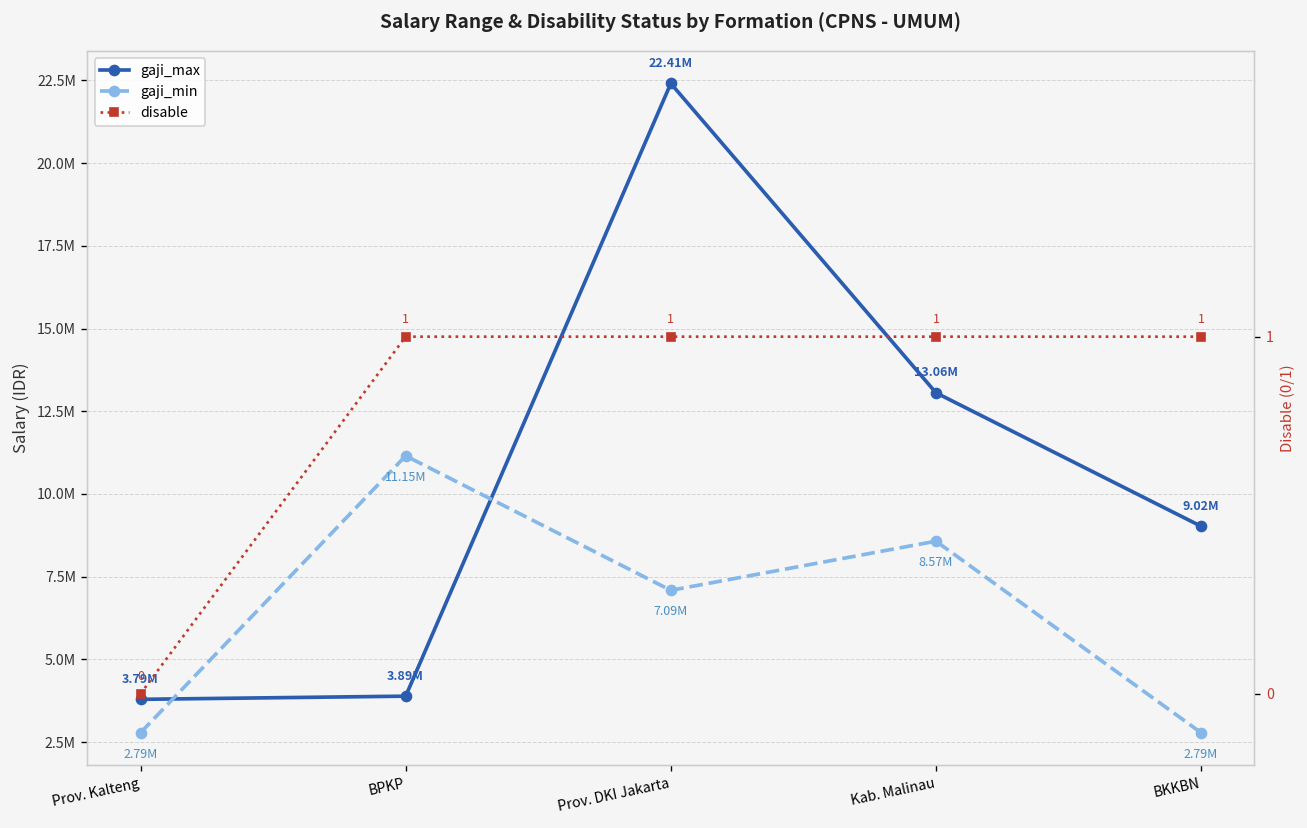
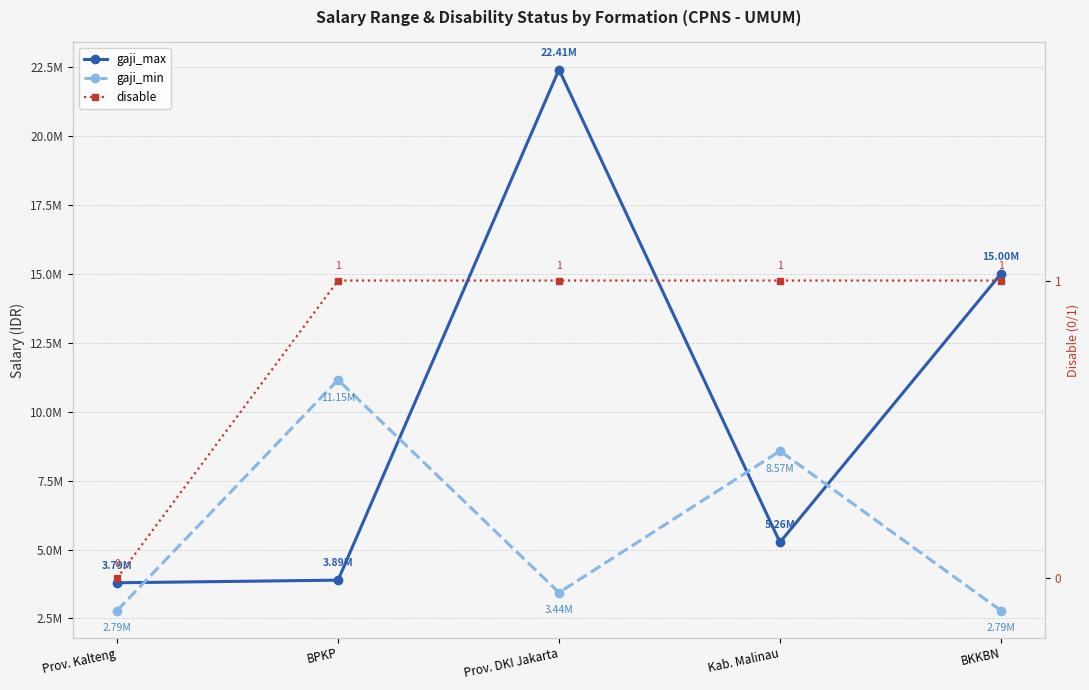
gaji_min, Prov. DKI Jakarta: 7.09M -> 3.44M
gaji_max, Kab. Malinau: 13.06M -> 5.26M
gaji_max, BKKBN: 9.02M -> 15.00M
